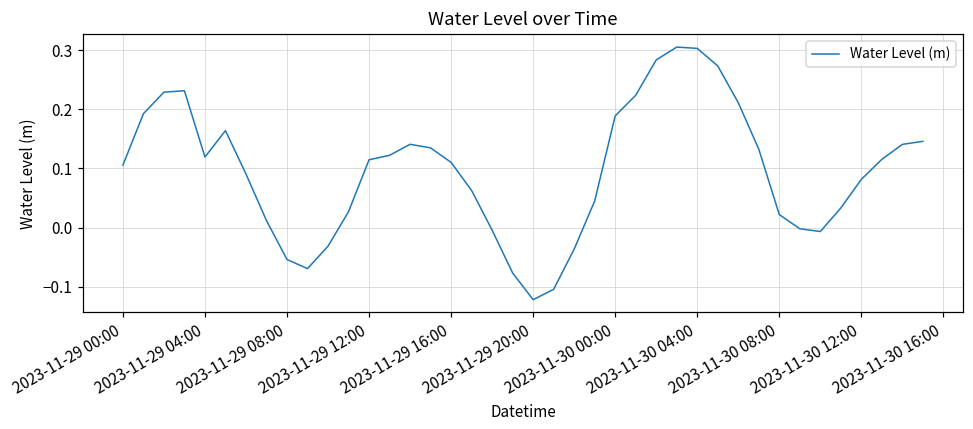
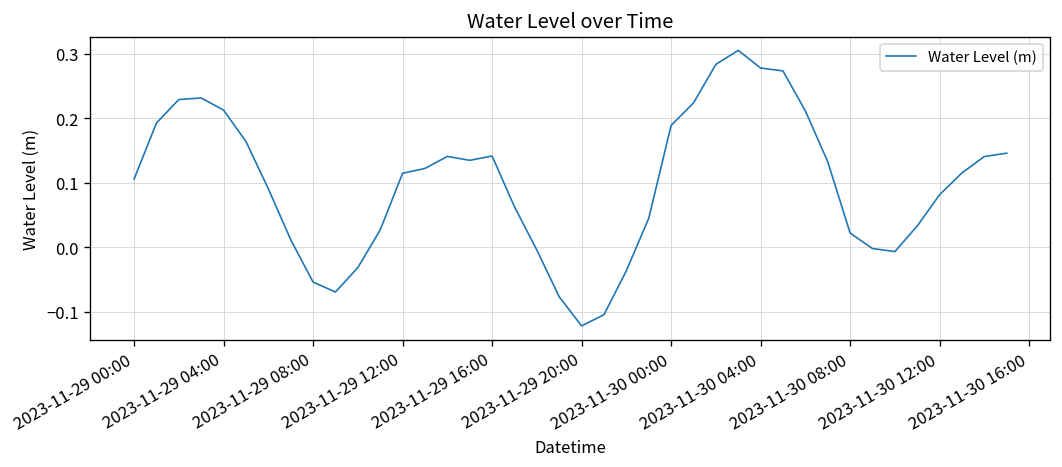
2023-11-29 04:00: 0.12 -> 0.21
2023-11-29 16:00: 0.11 -> 0.14
2023-11-30 04:00: 0.30 -> 0.28
